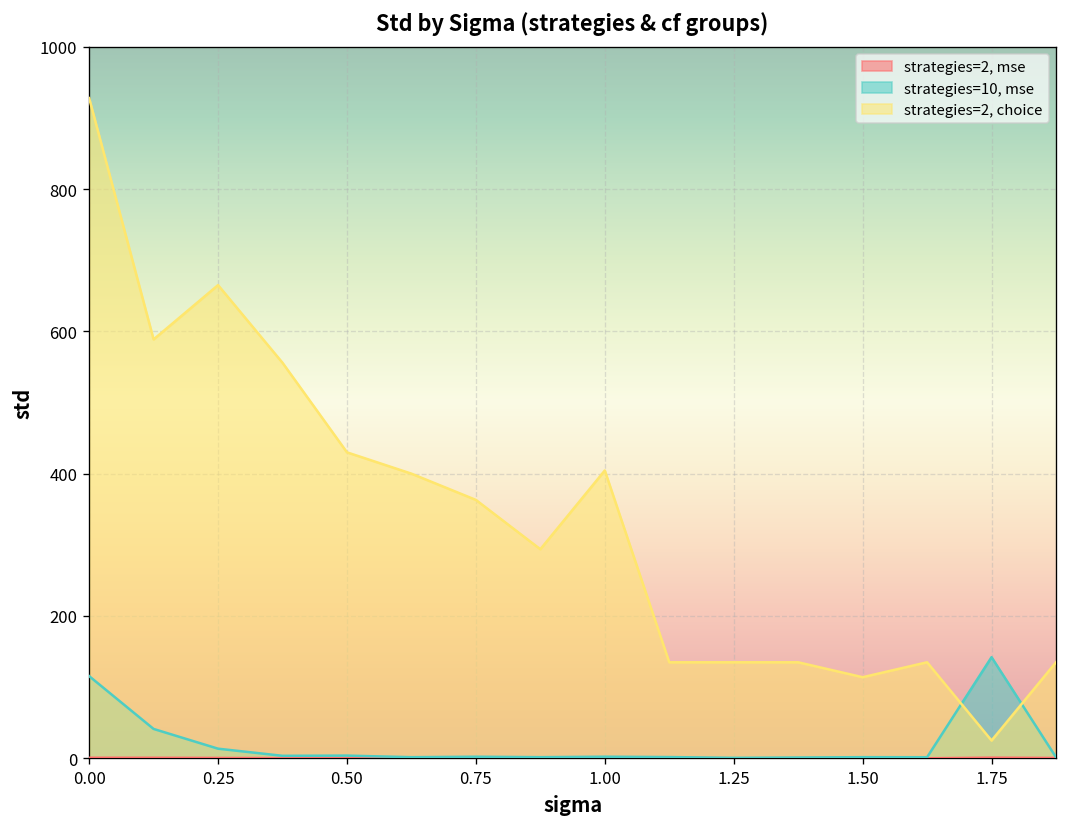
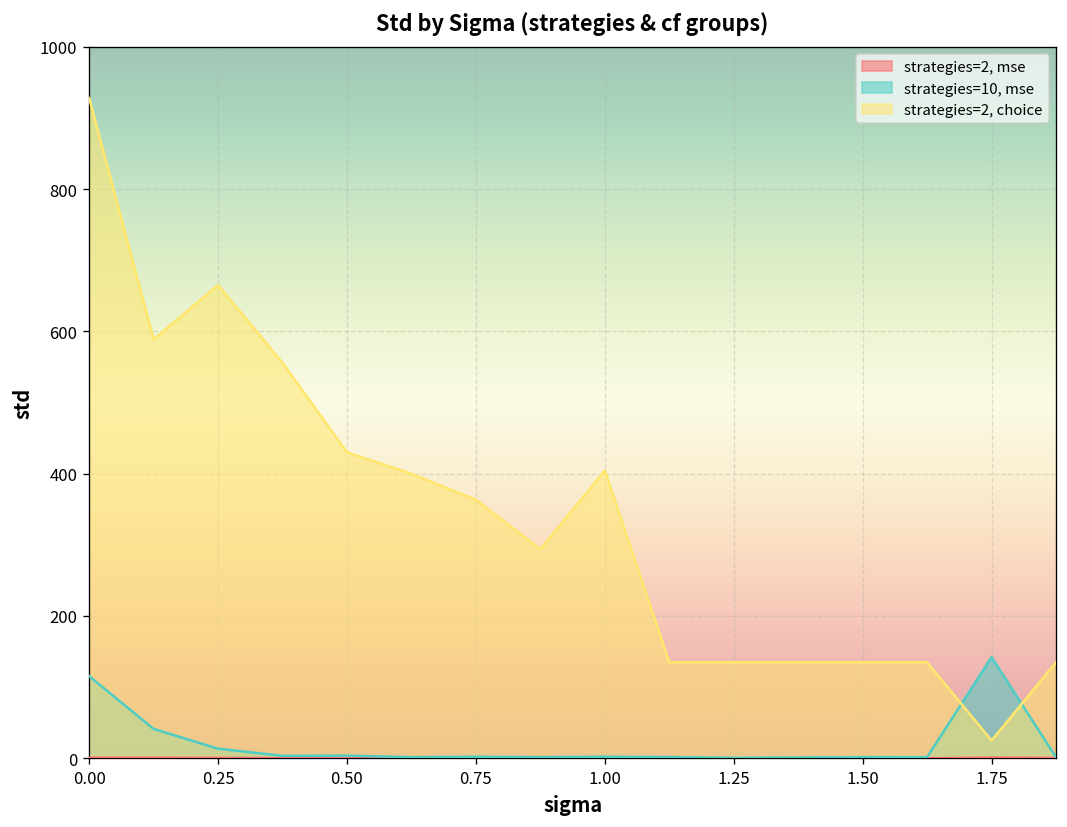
strategies=2, choice, 1.50: 110 -> 130
